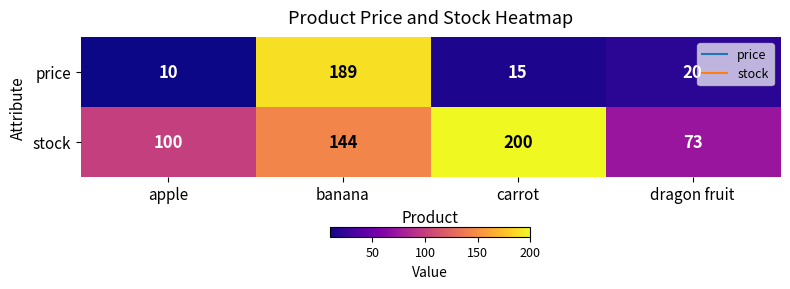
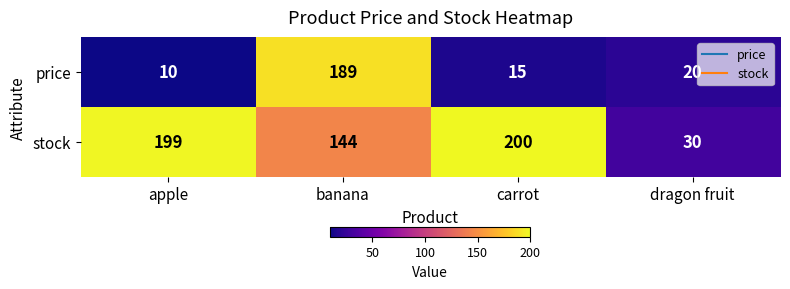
stock, apple: 100 -> 199
stock, dragon fruit: 73 -> 30
